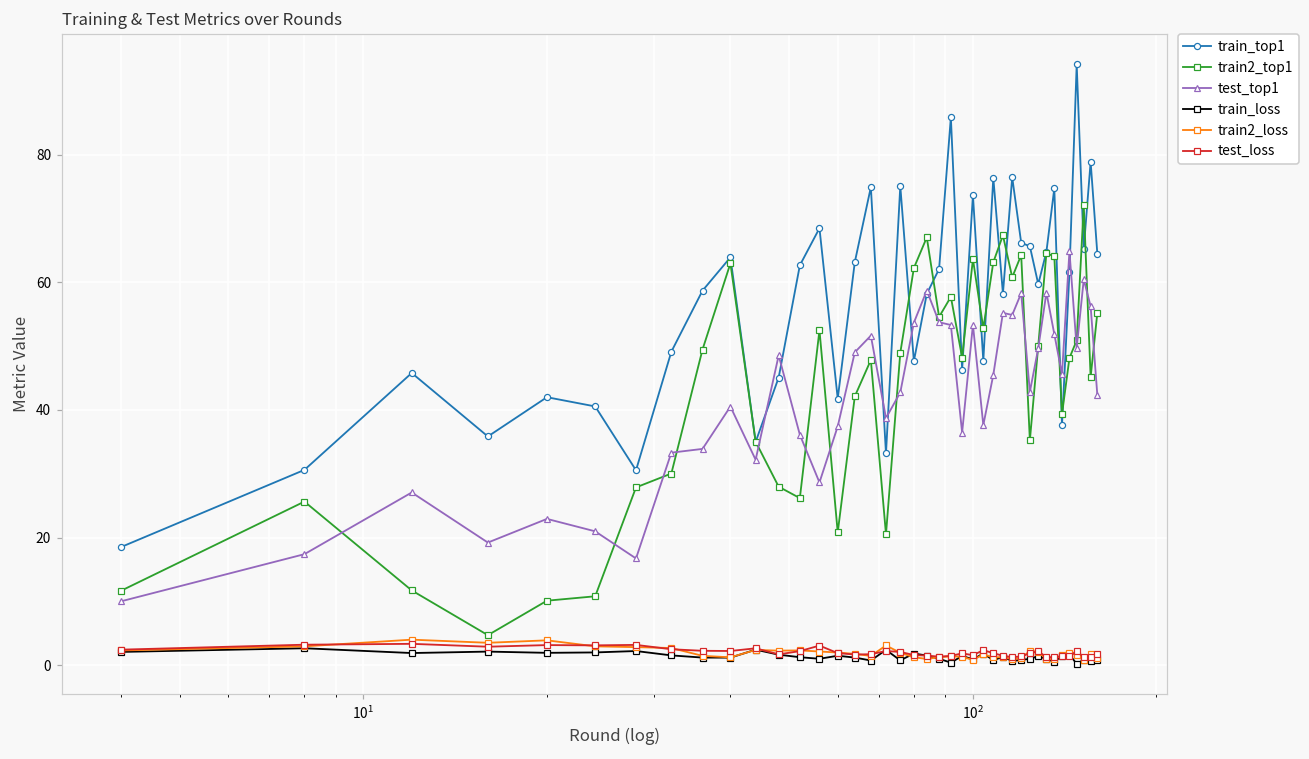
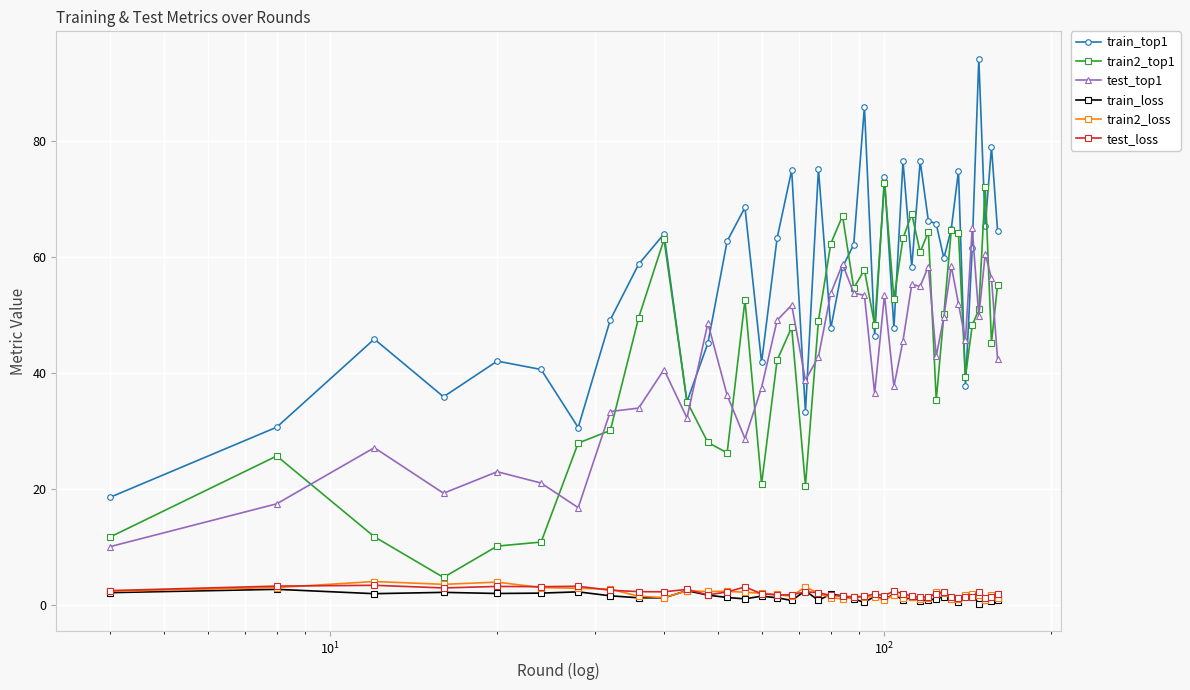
train2_top1, 10^2: 64 -> 73
